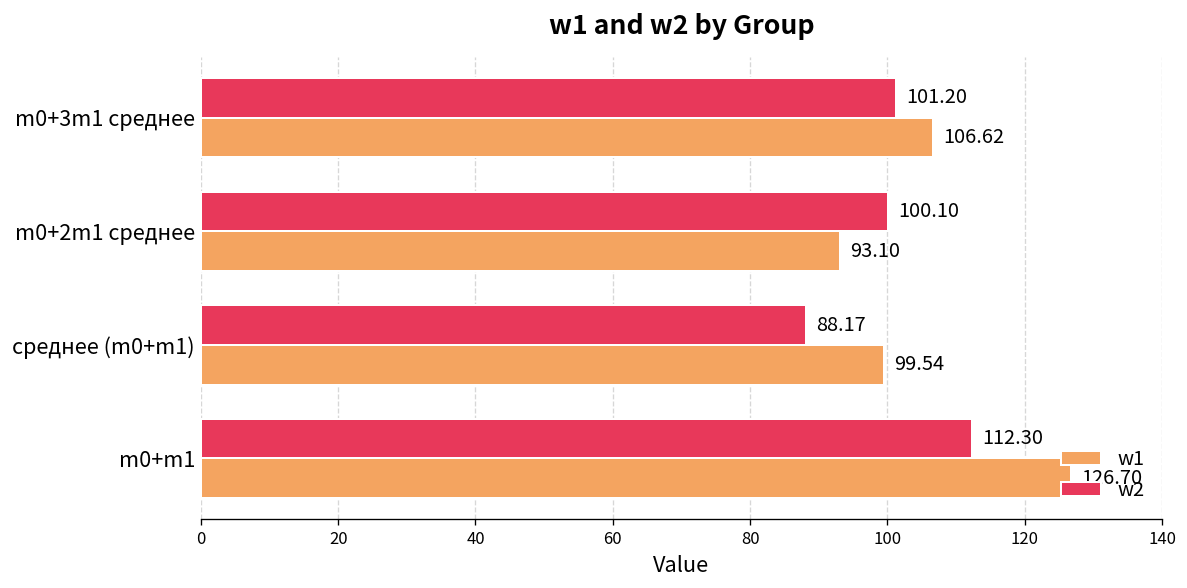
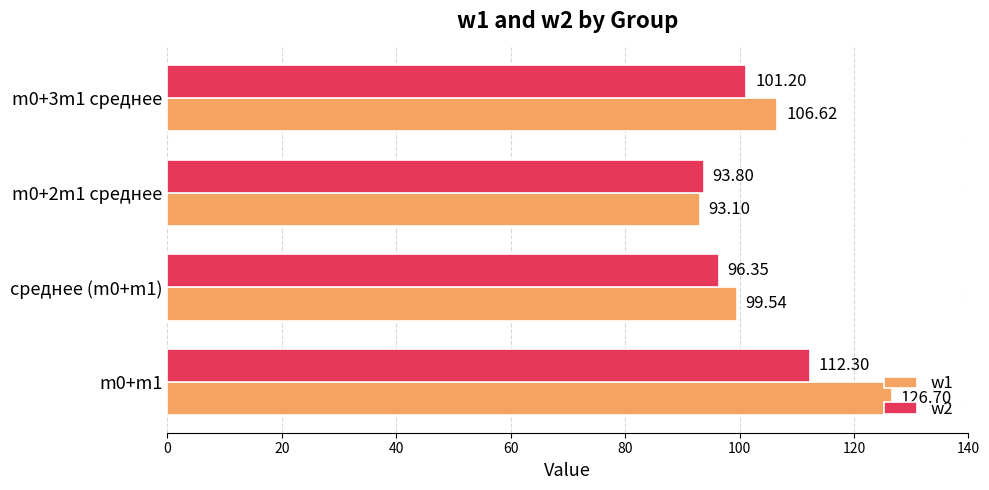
w2, m0+2m1 среднее: 100.10 -> 93.80
w2, среднее (m0+m1): 88.17 -> 96.35
